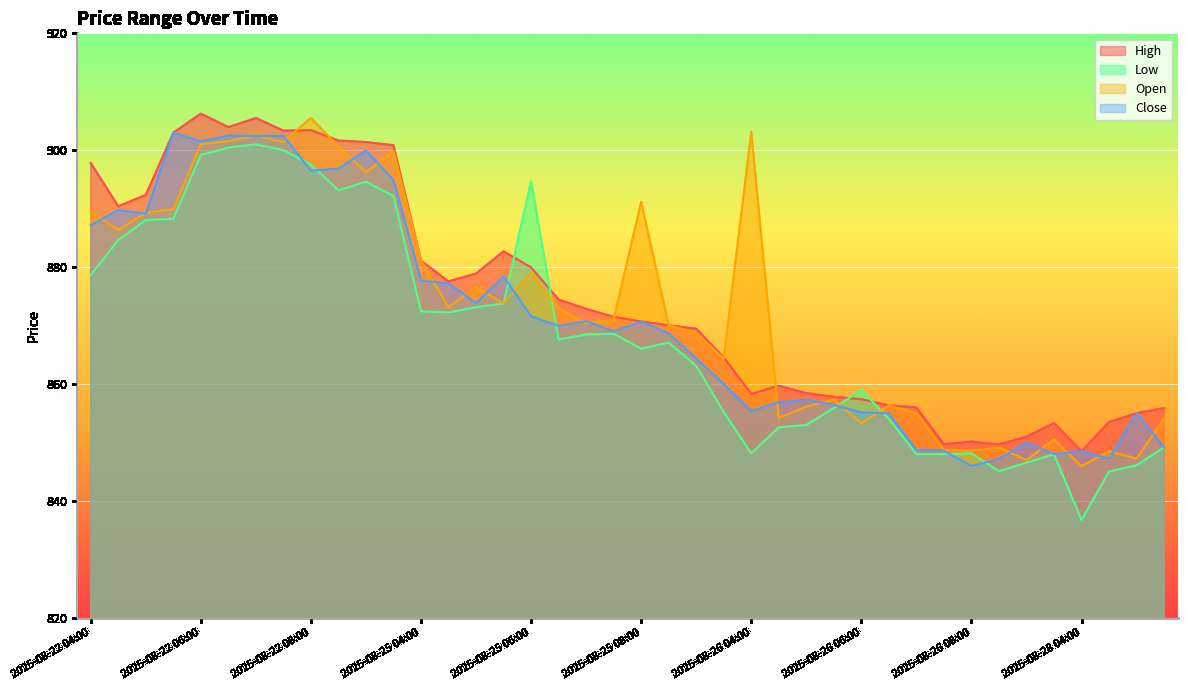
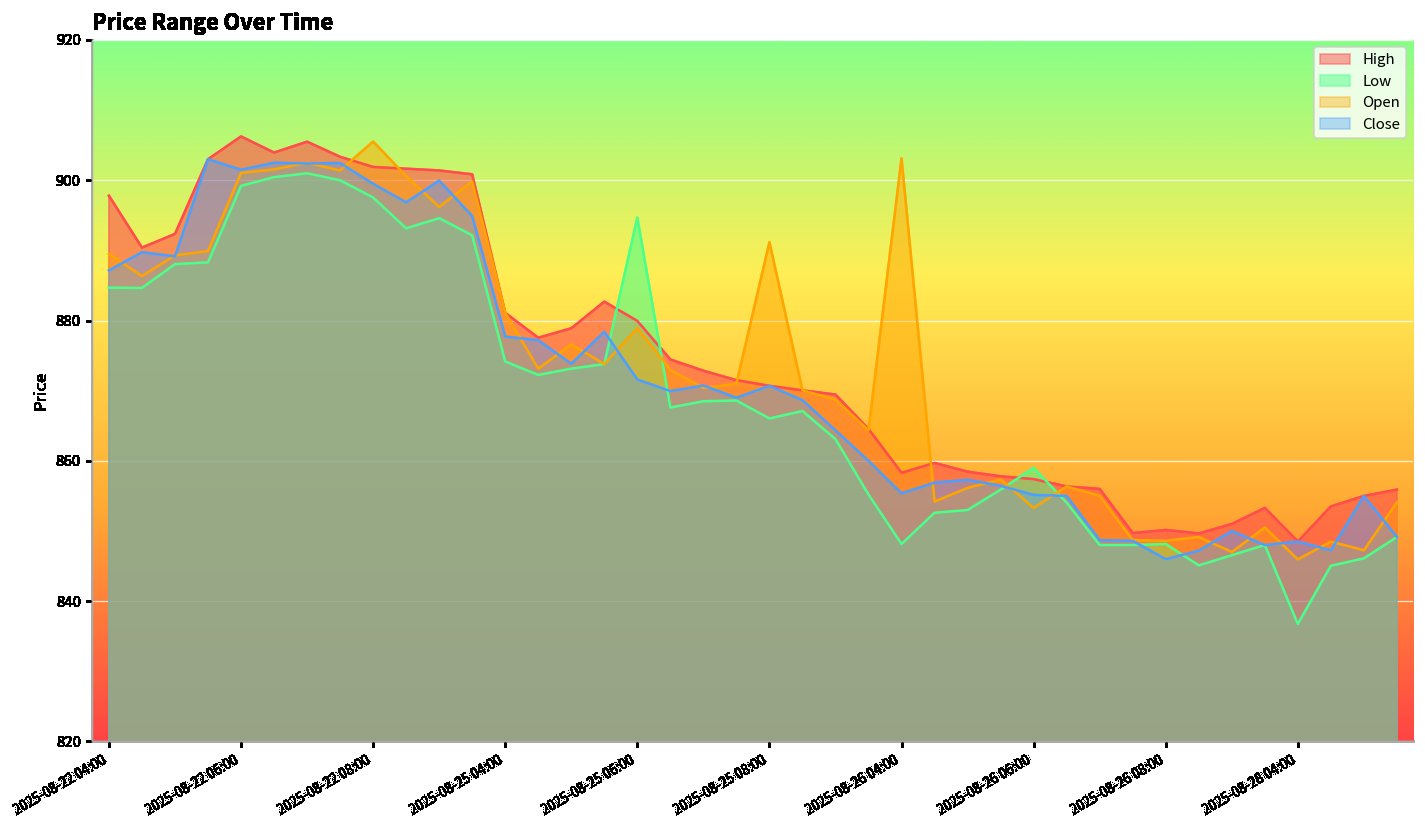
Low, 2025-08-22 04:00: 879 -> 885
High, 2025-08-22 08:00: 903 -> 902
Close, 2025-08-22 08:00: 897 -> 900
Low, 2025-08-25 04:00: 872 -> 874
